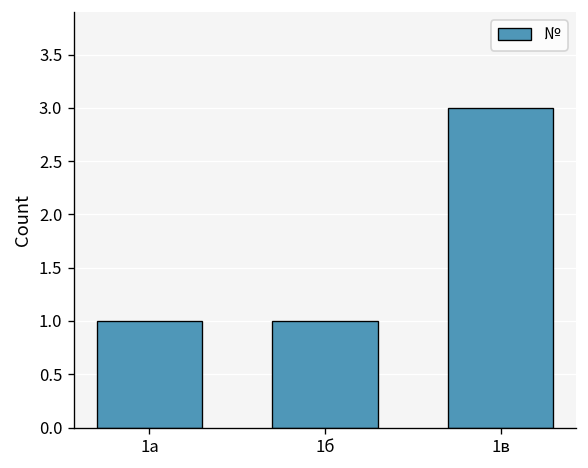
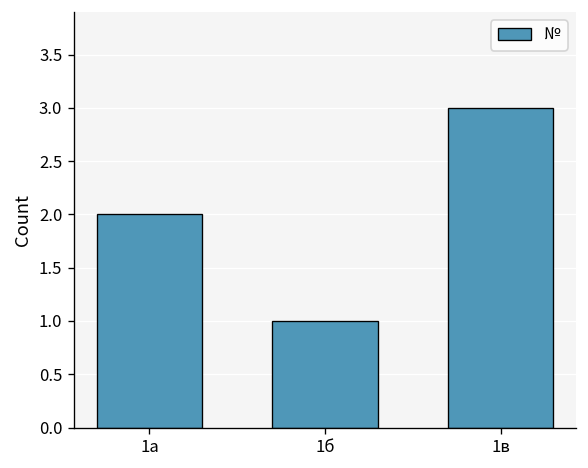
1а: 1 -> 2
